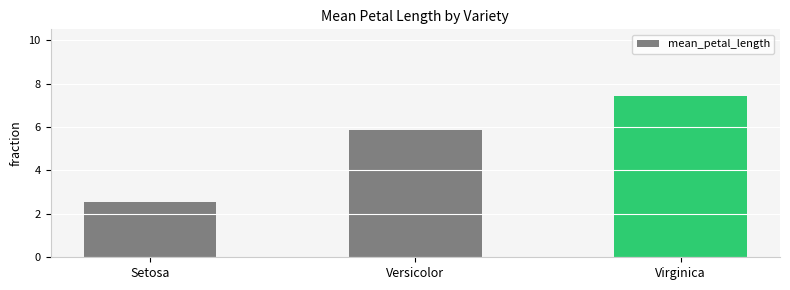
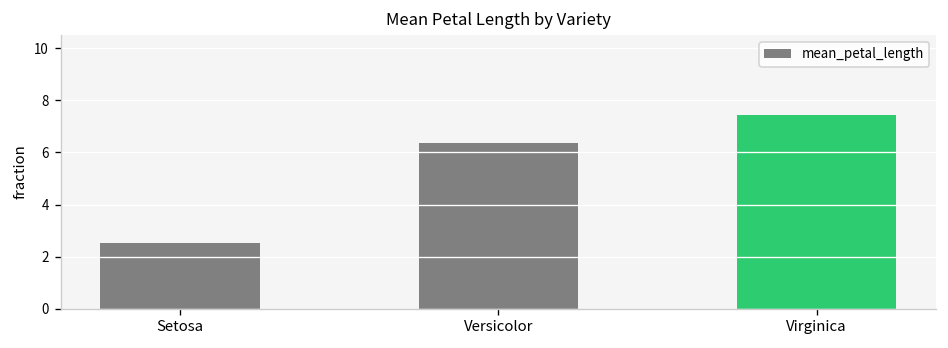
Versicolor: 5.9 -> 6.4
